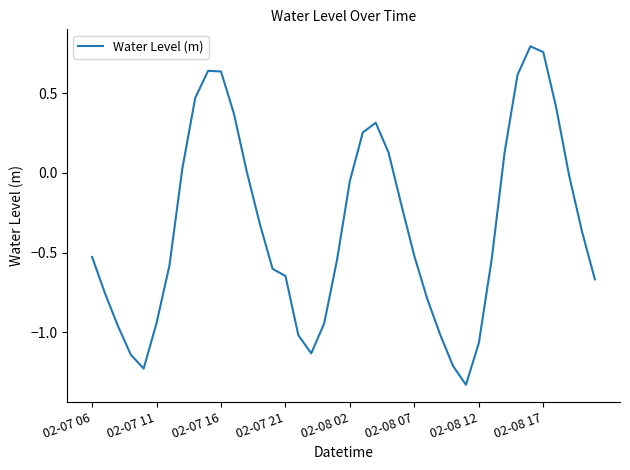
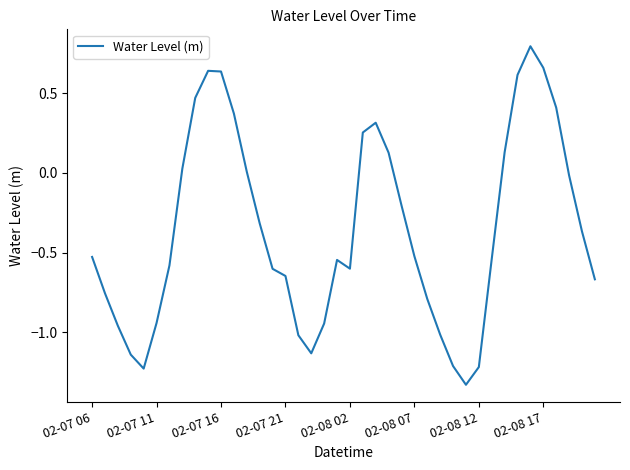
02-08 02: -0.05 -> -0.60
02-08 12: -1.07 -> -1.22
02-08 17: 0.76 -> 0.66
